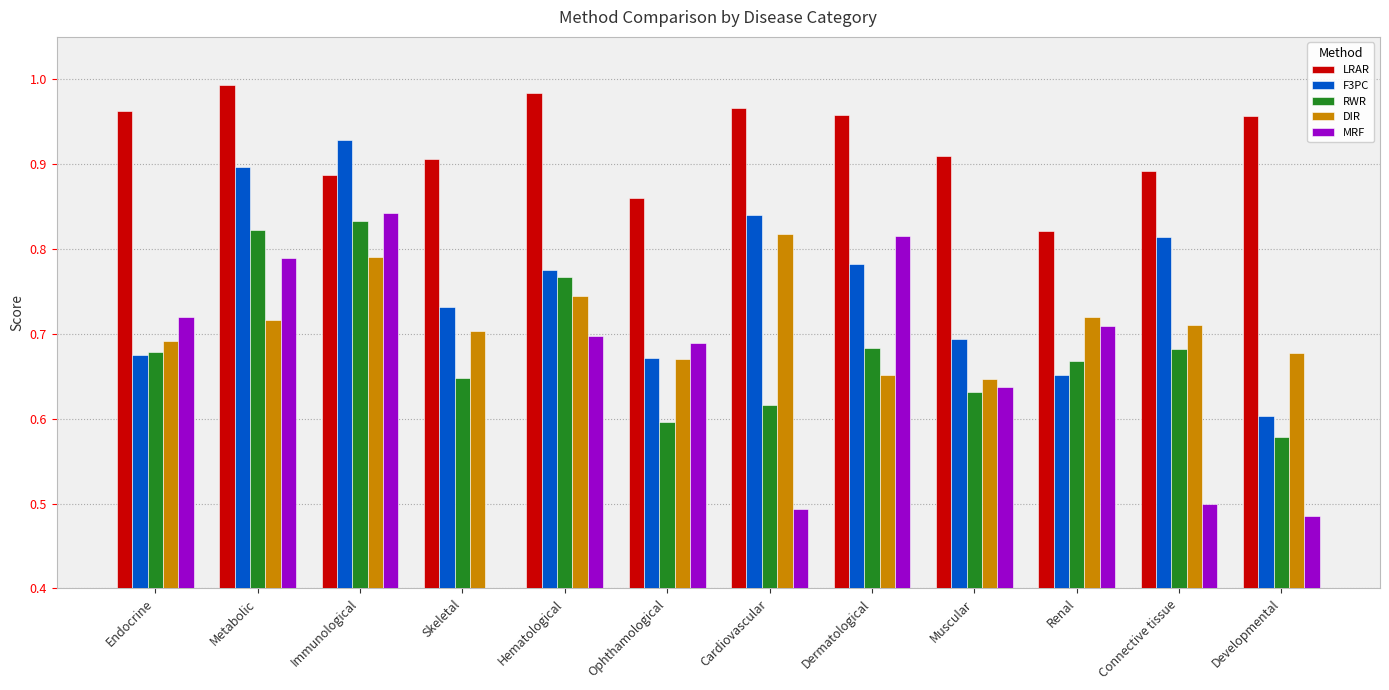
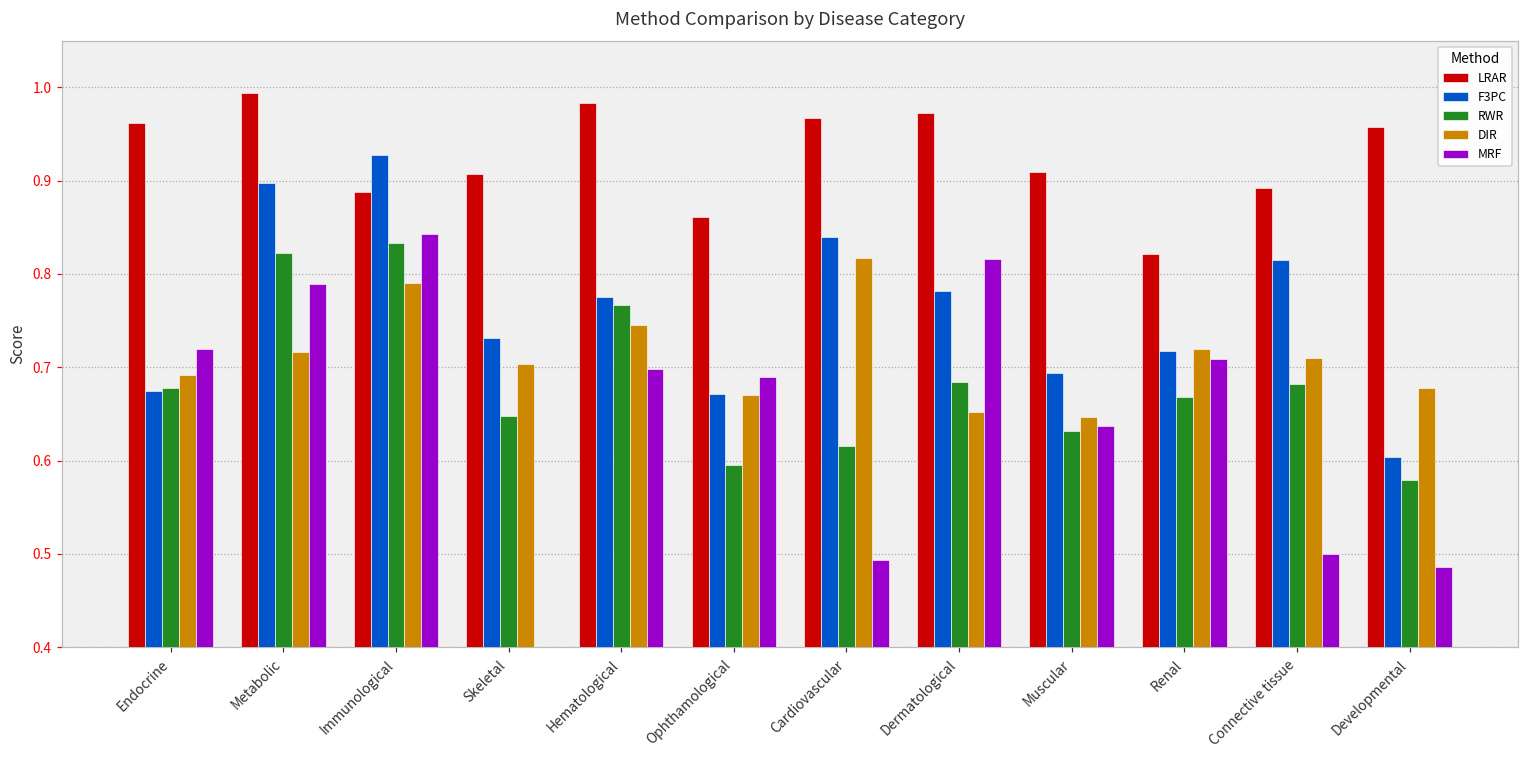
LRAR, Dermatological: 0.96 -> 0.97
F3PC, Renal: 0.65 -> 0.72
